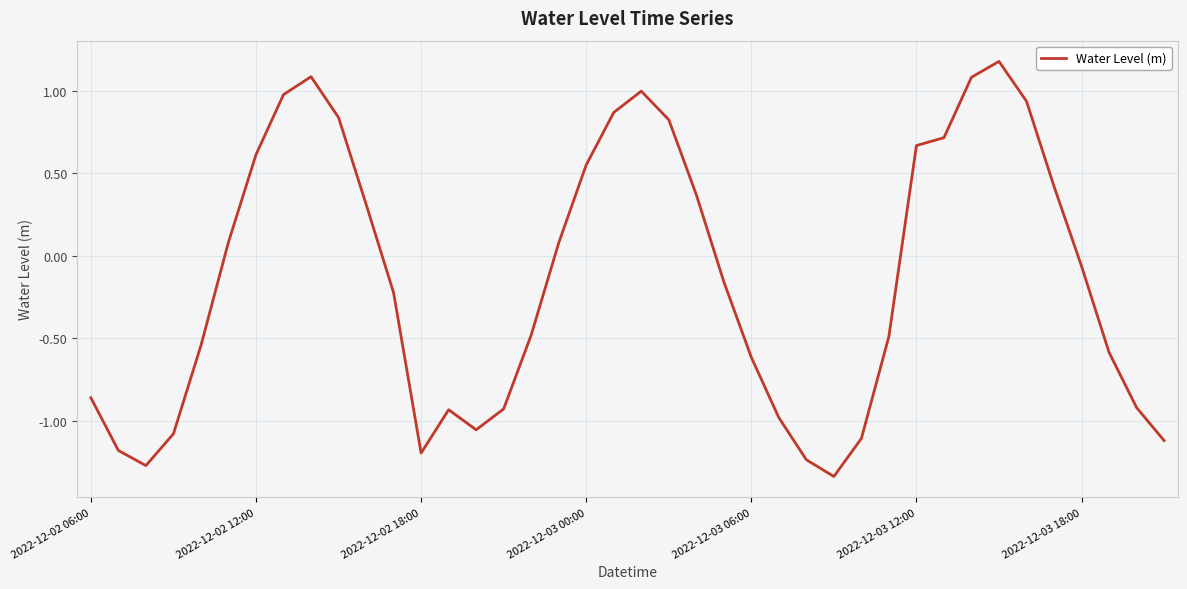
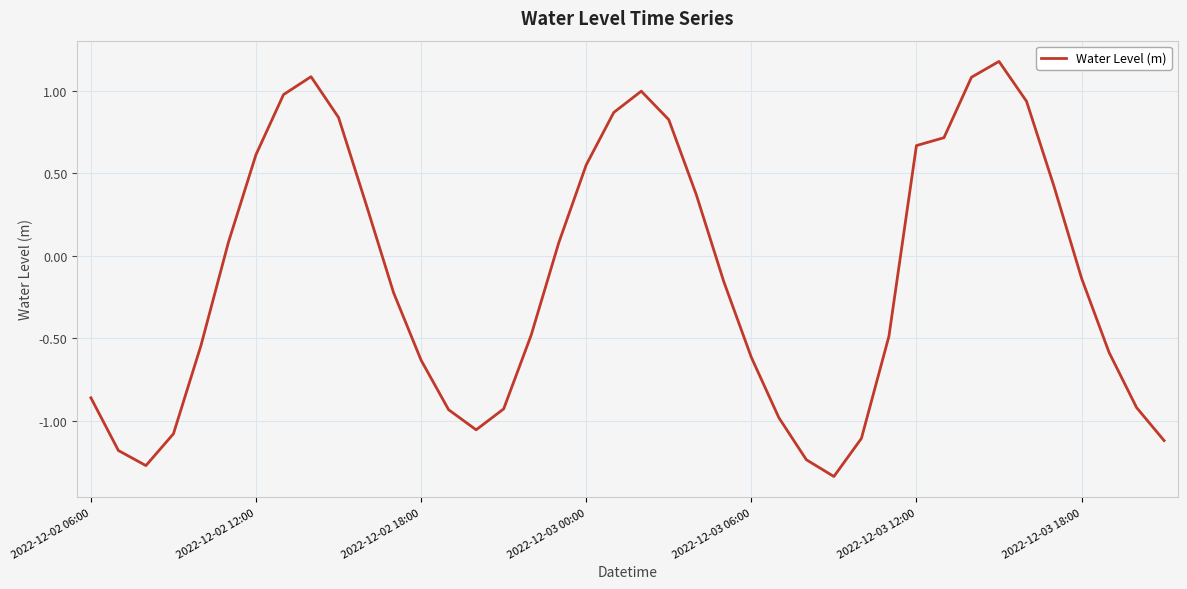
2022-12-02 18:00: -1.20 -> -0.63
2022-12-03 18:00: -0.06 -> -0.14
